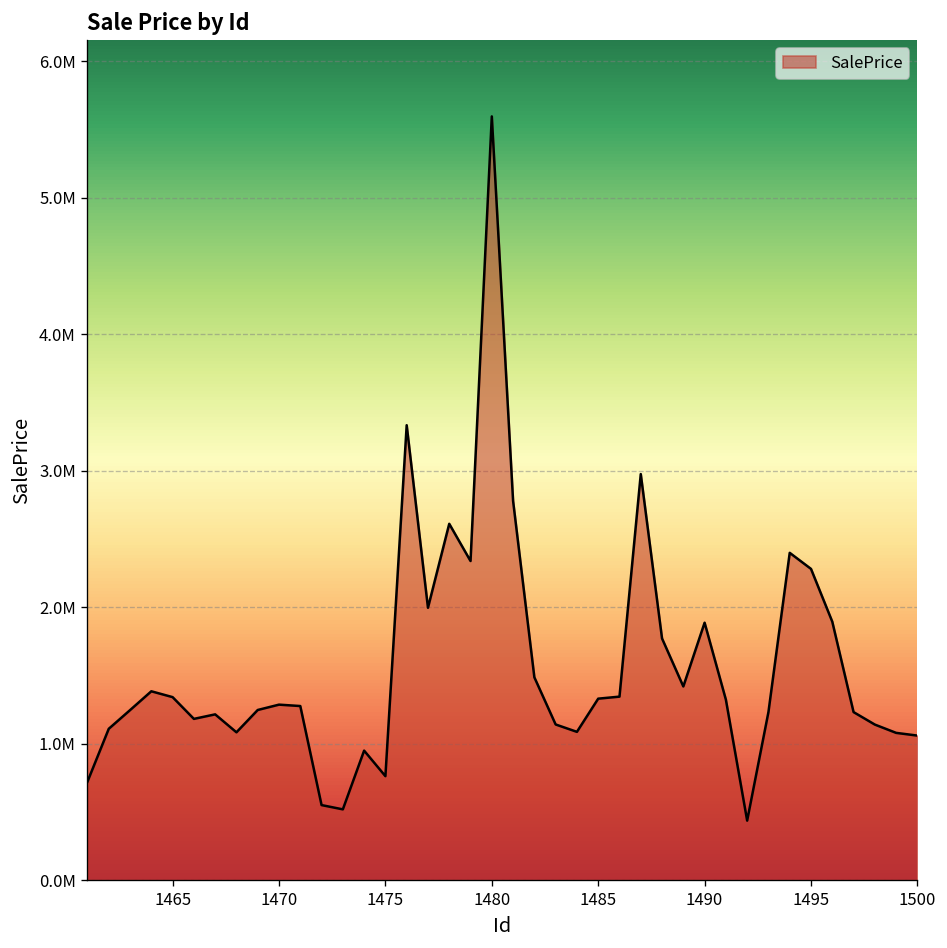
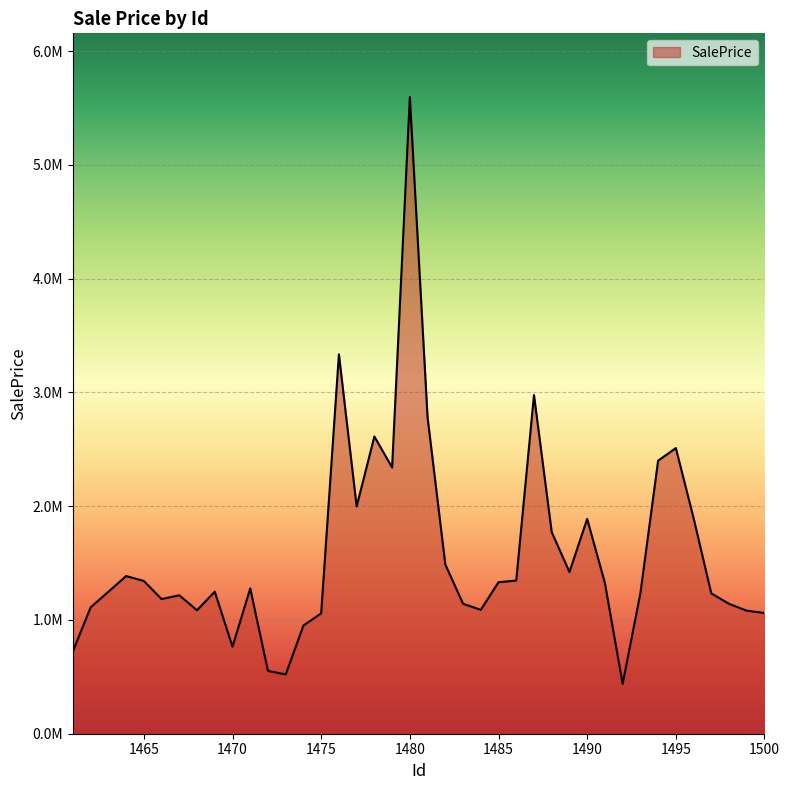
1470: 1290000 -> 770000
1475: 760000 -> 1060000
1495: 2280000 -> 2510000
